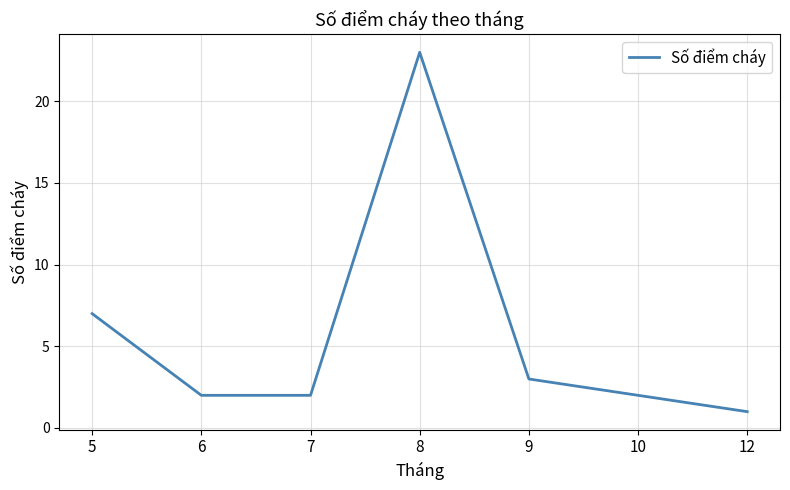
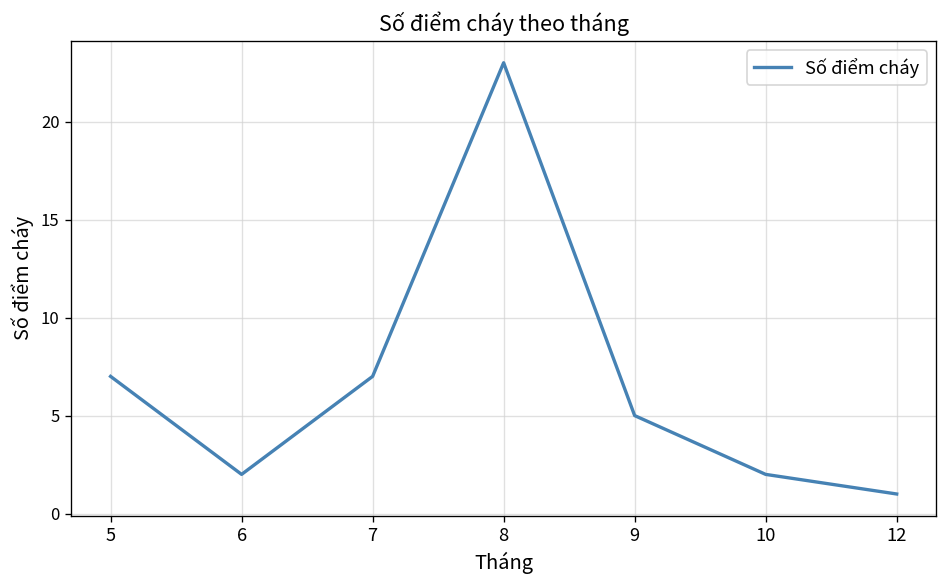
7: 2 -> 7
9: 3 -> 5
